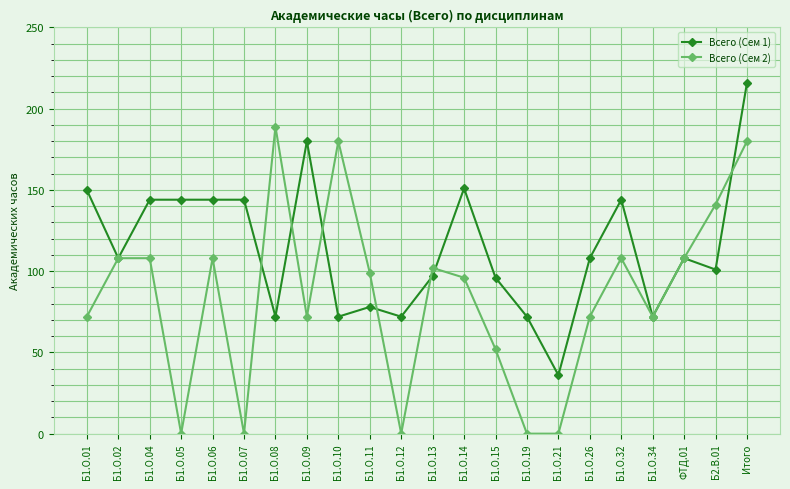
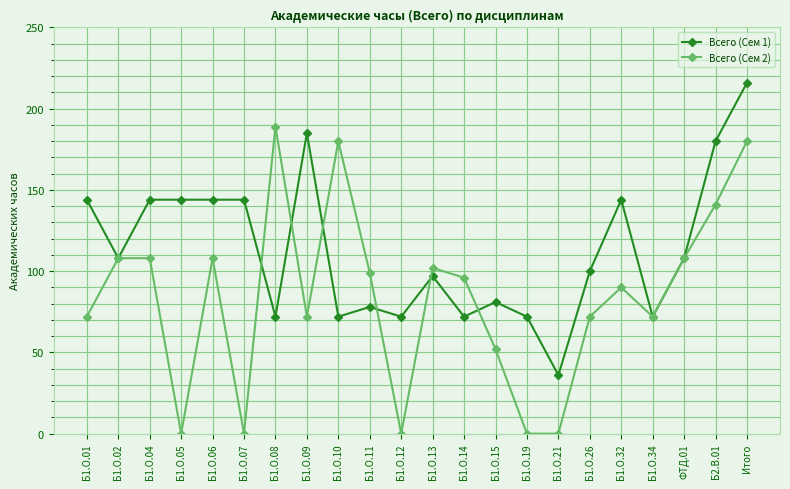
Всего (Сем 1), Б1.О.01: 150 -> 144
Всего (Сем 1), Б1.О.09: 180 -> 185
Всего (Сем 1), Б1.О.14: 151 -> 72
Всего (Сем 1), Б1.О.15: 96 -> 81
Всего (Сем 1), Б1.О.26: 108 -> 100
Всего (Сем 2), Б1.О.32: 108 -> 90
Всего (Сем 1), Б2.В.01: 101 -> 180
